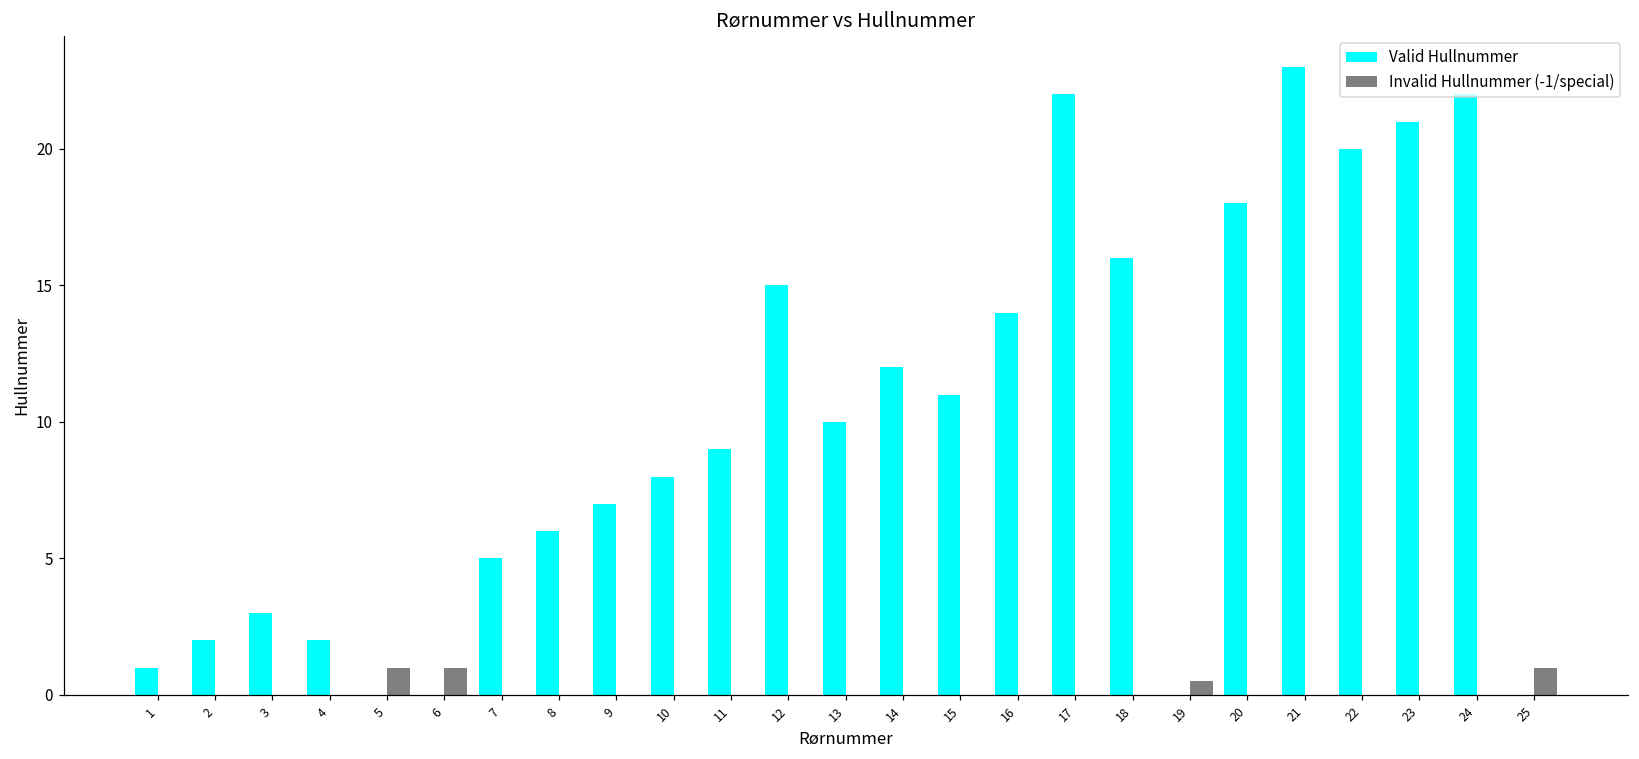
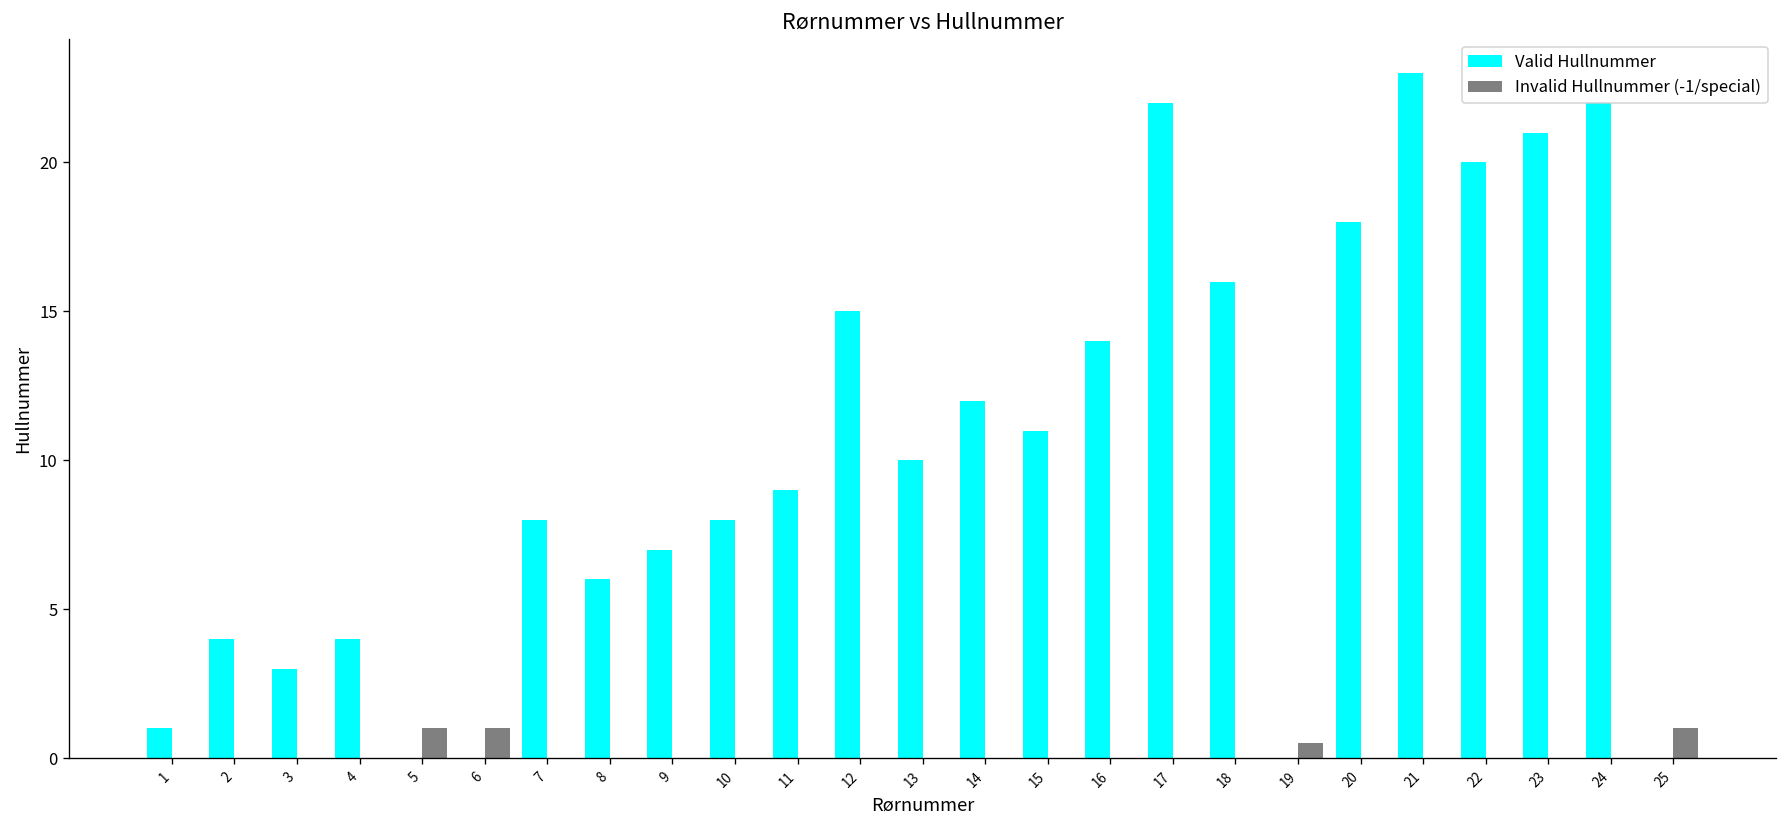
Valid Hullnummer, 2: 2 -> 4
Valid Hullnummer, 4: 2 -> 4
Valid Hullnummer, 7: 5 -> 8
